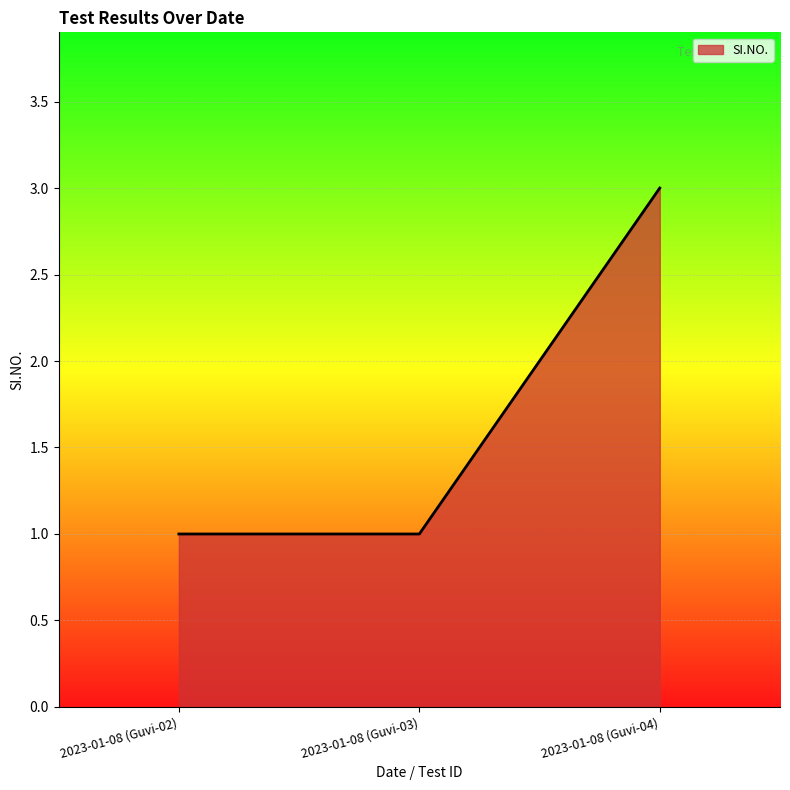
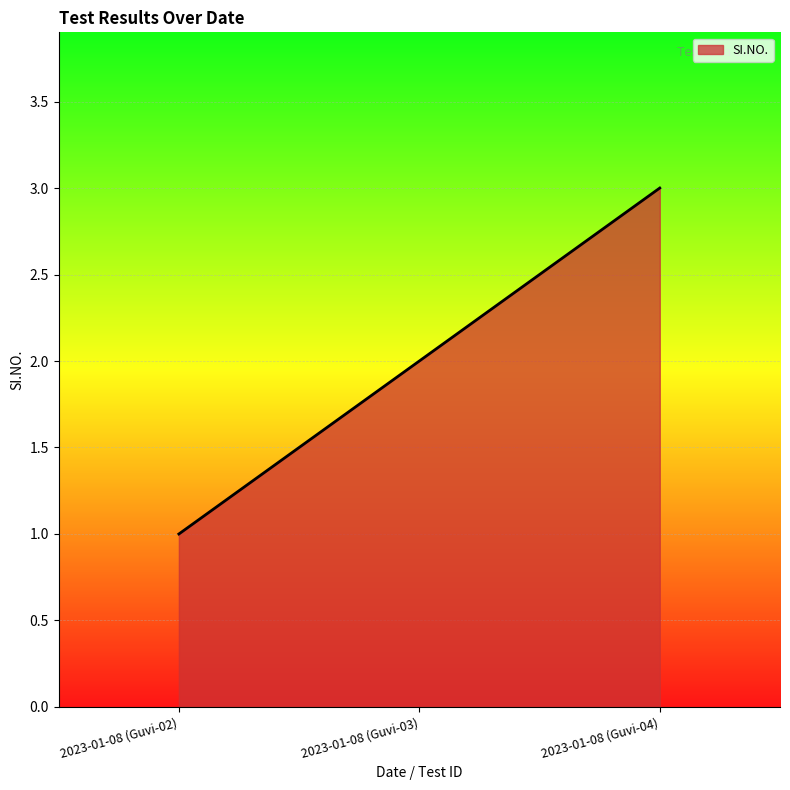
2023-01-08 (Guvi-03): 1 -> 2
